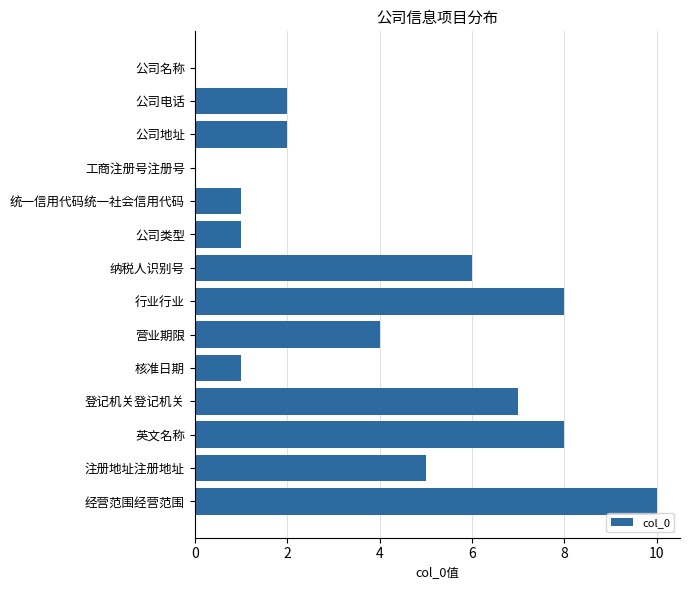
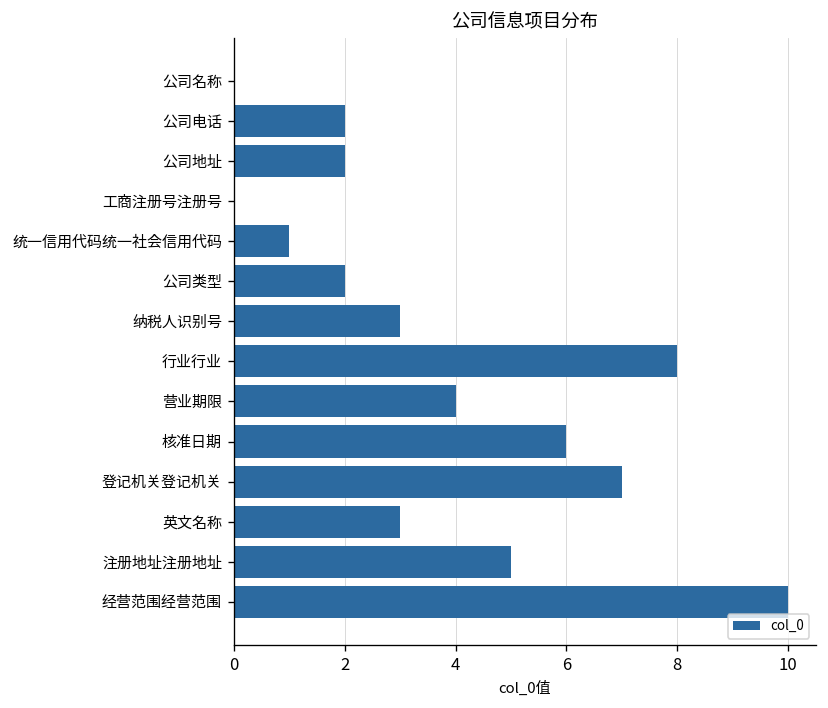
公司类型: 1 -> 2
纳税人识别号: 6 -> 3
核准日期: 1 -> 6
英文名称: 8 -> 3
